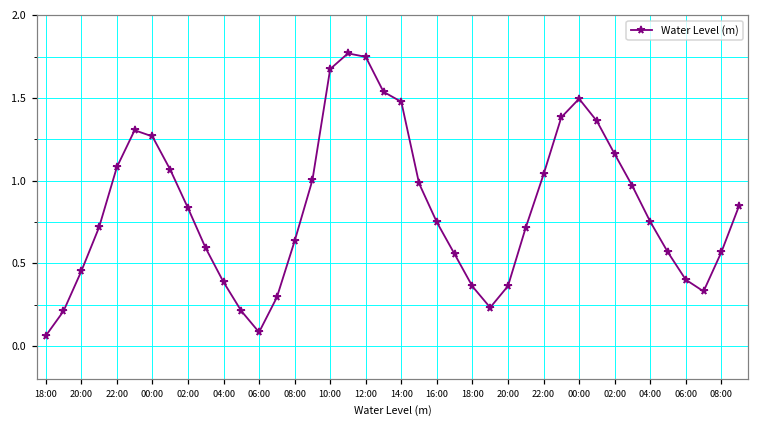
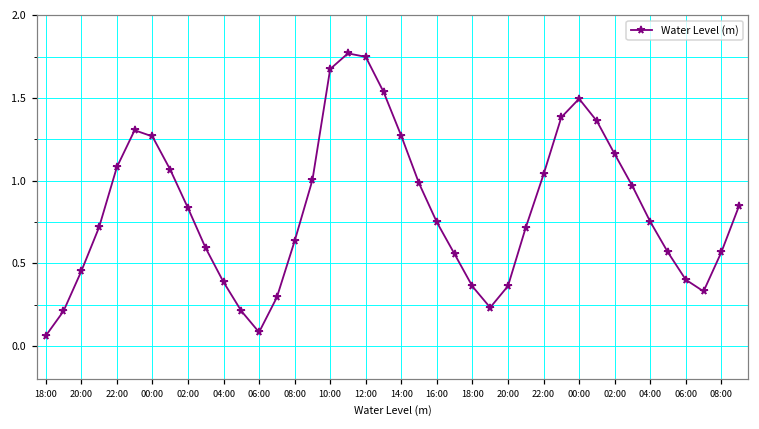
14:00: 1.48 -> 1.27
